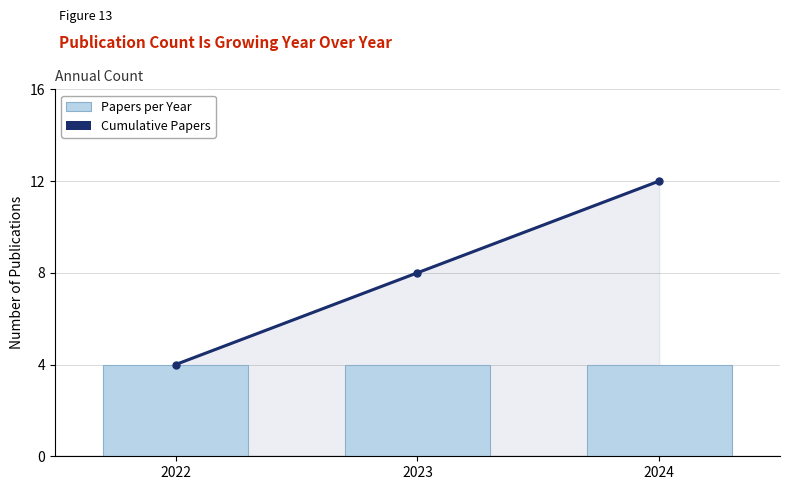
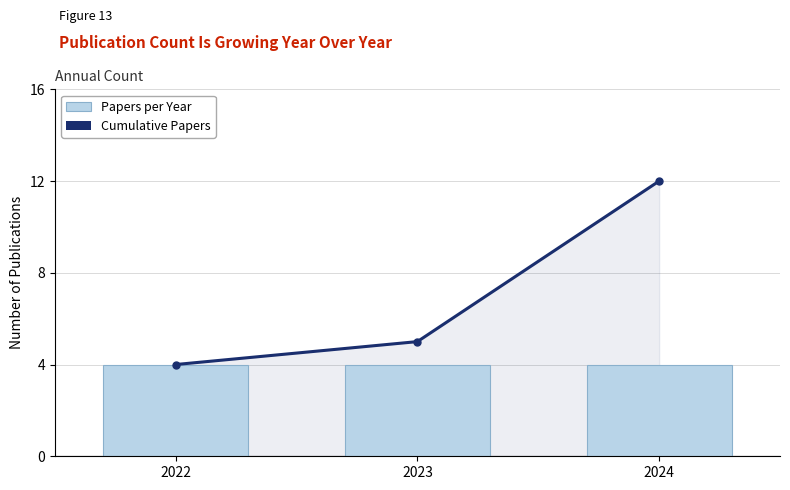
Cumulative Papers, 2023: 8 -> 5
